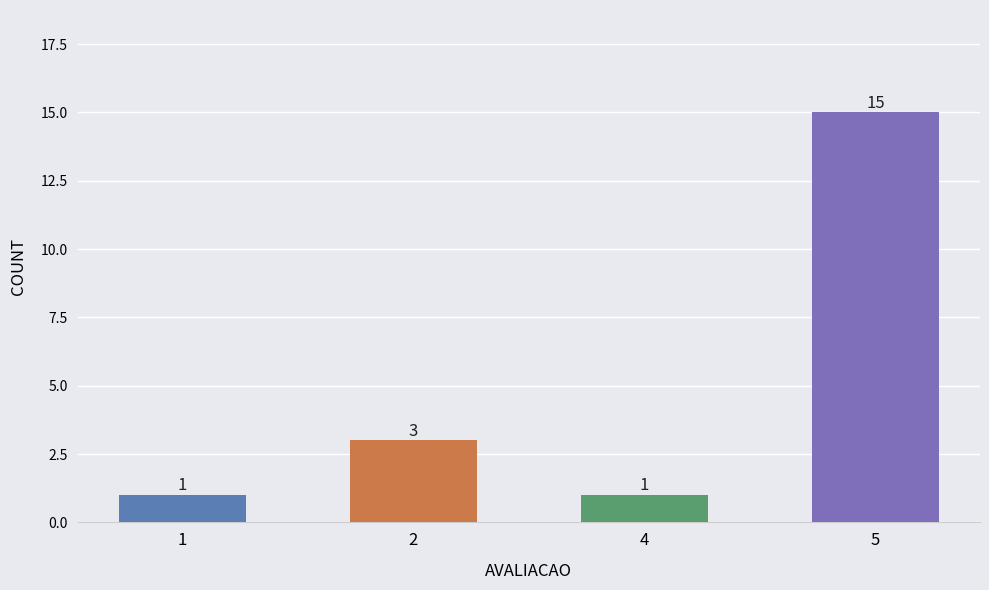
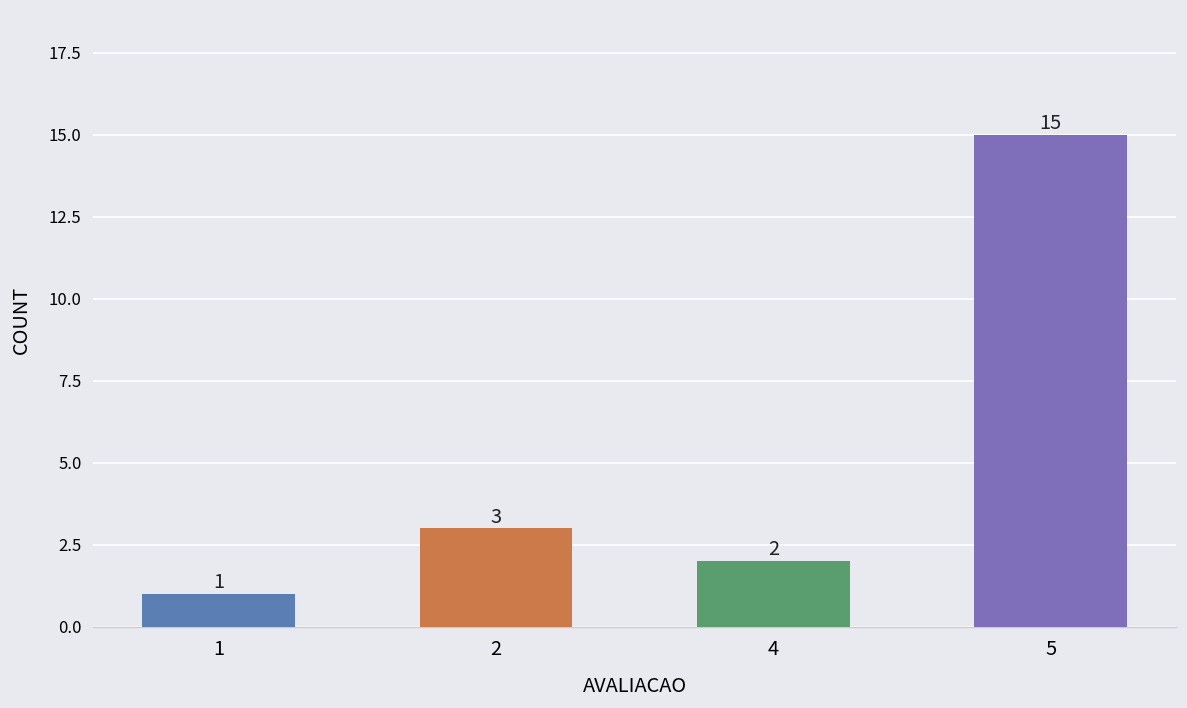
4: 1 -> 2
